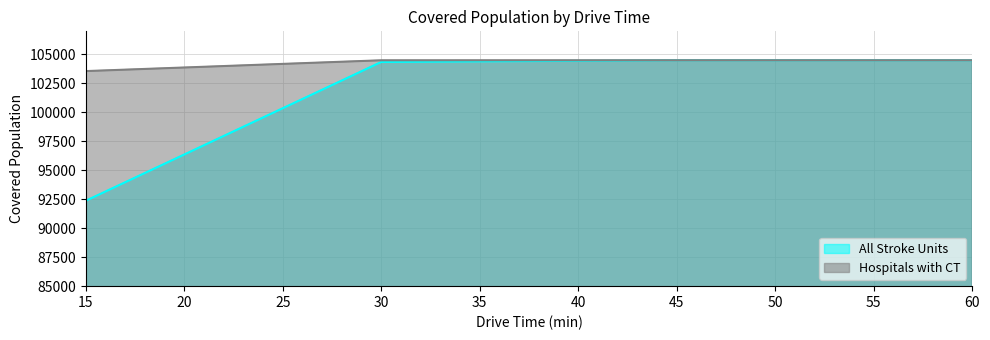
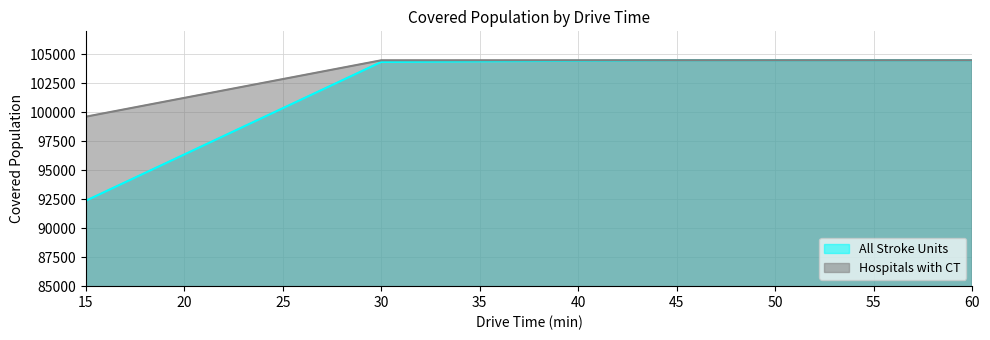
Hospitals with CT, 15: 103600 -> 99600
